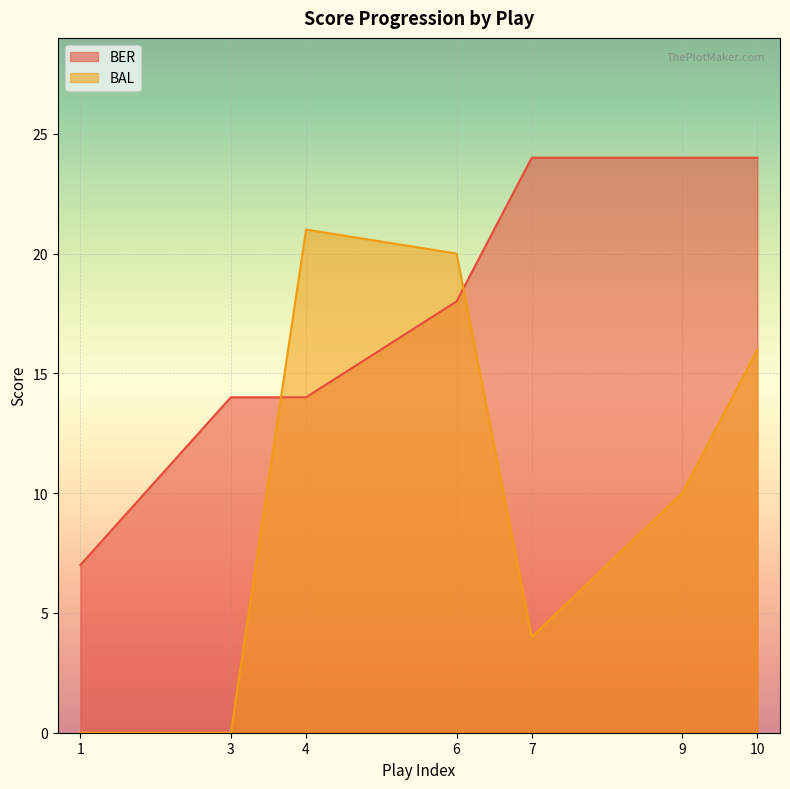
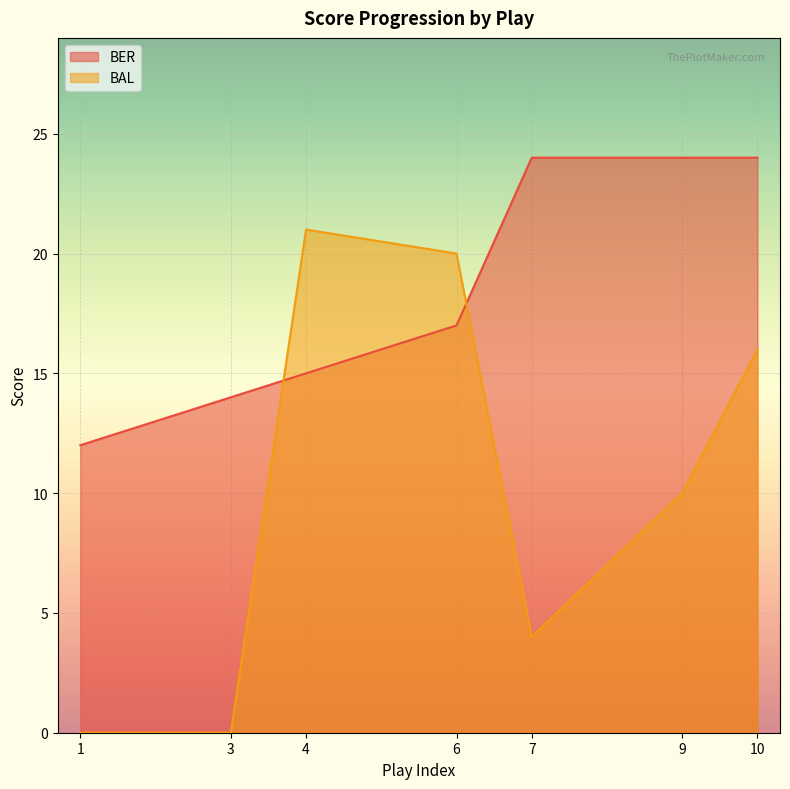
BER, 1: 7 -> 12
BER, 4: 14 -> 15
BER, 6: 18 -> 17
